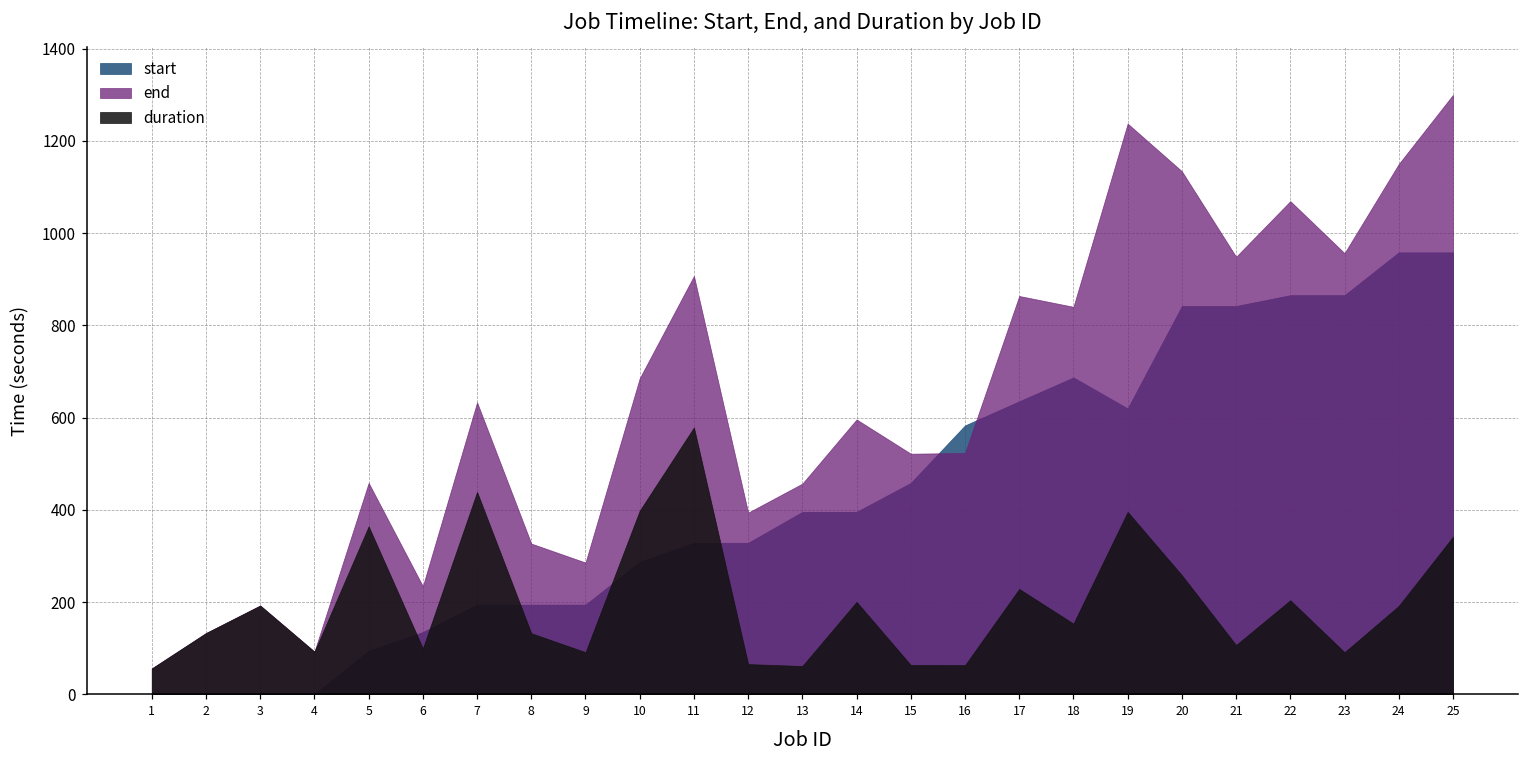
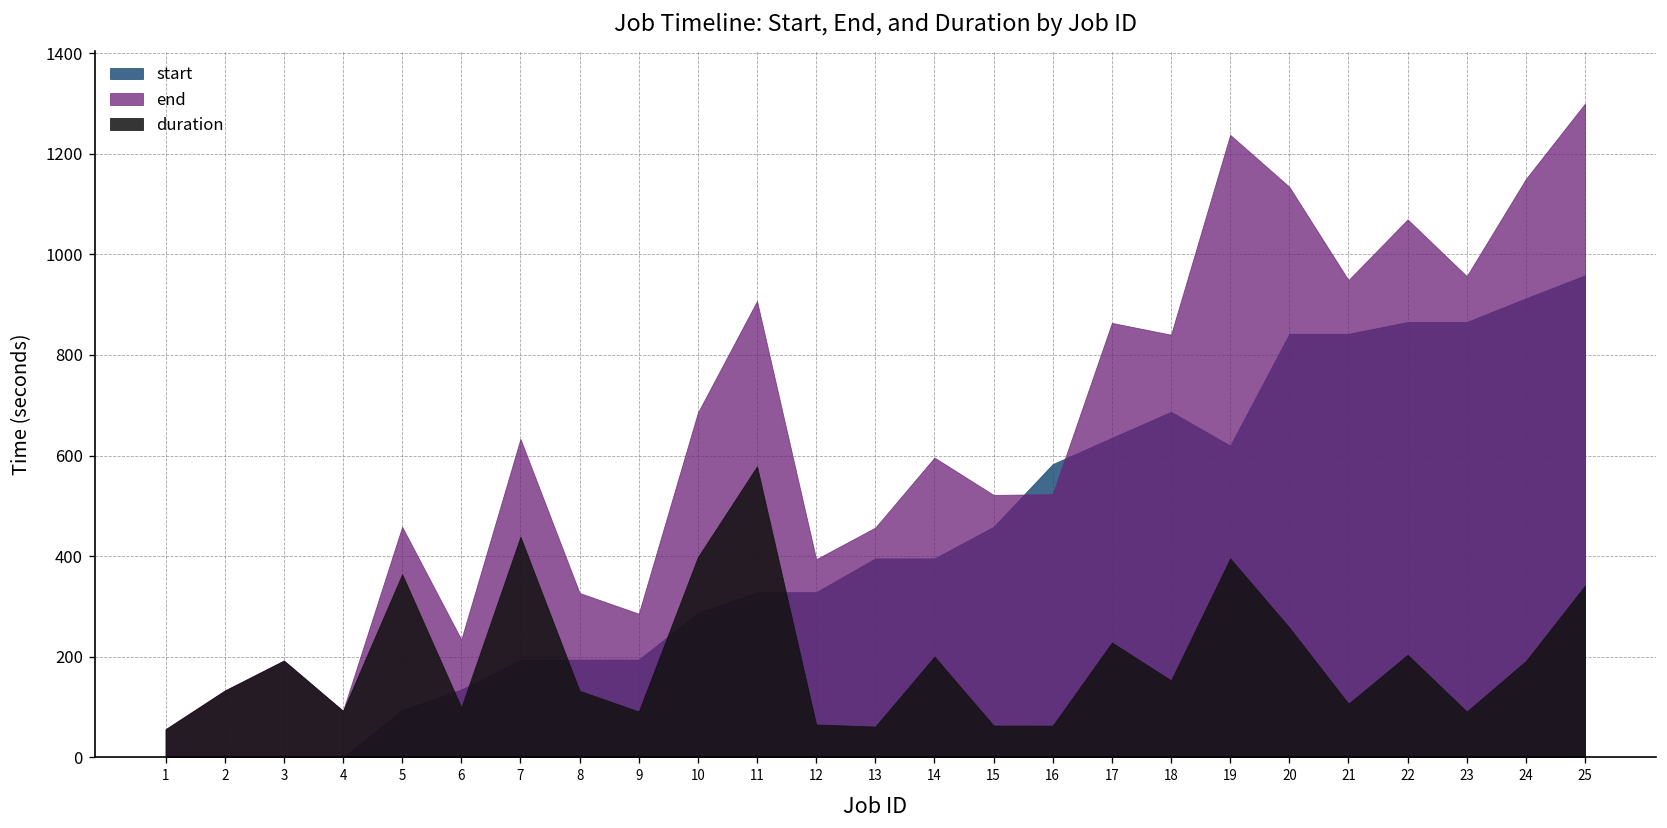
start, 24: 960 -> 910
